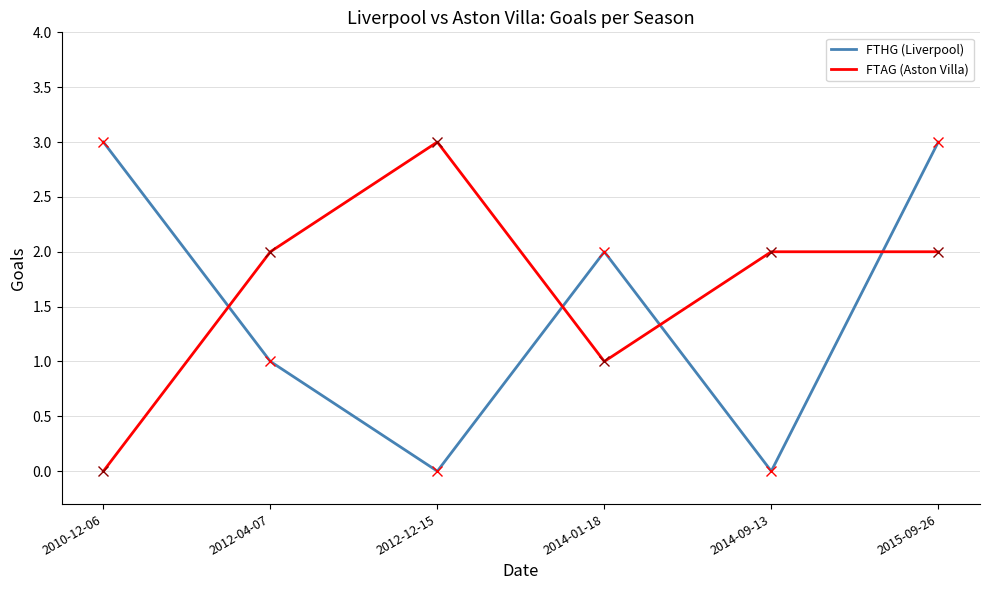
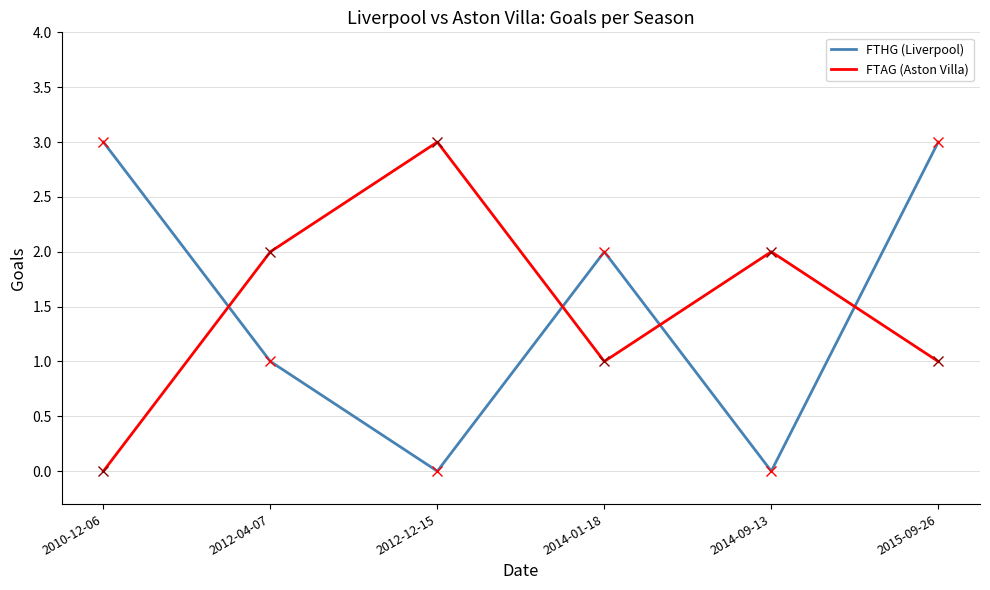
FTAG (Aston Villa), 2015-09-26: 2 -> 1
